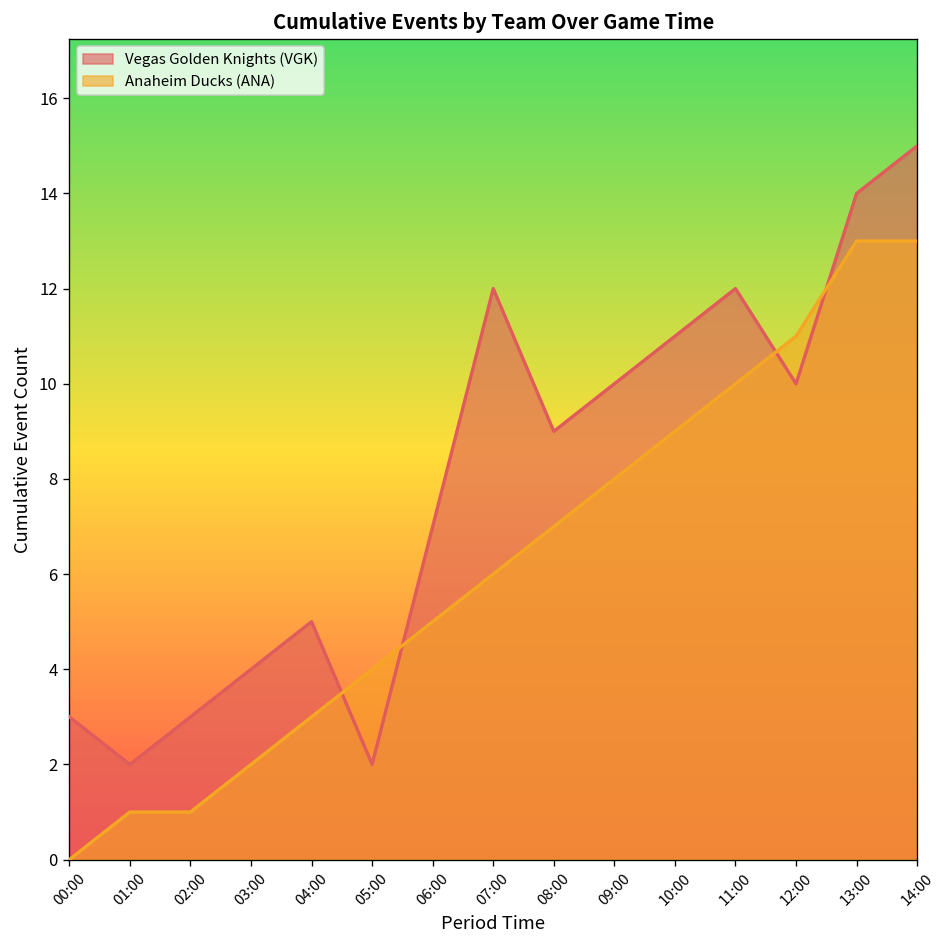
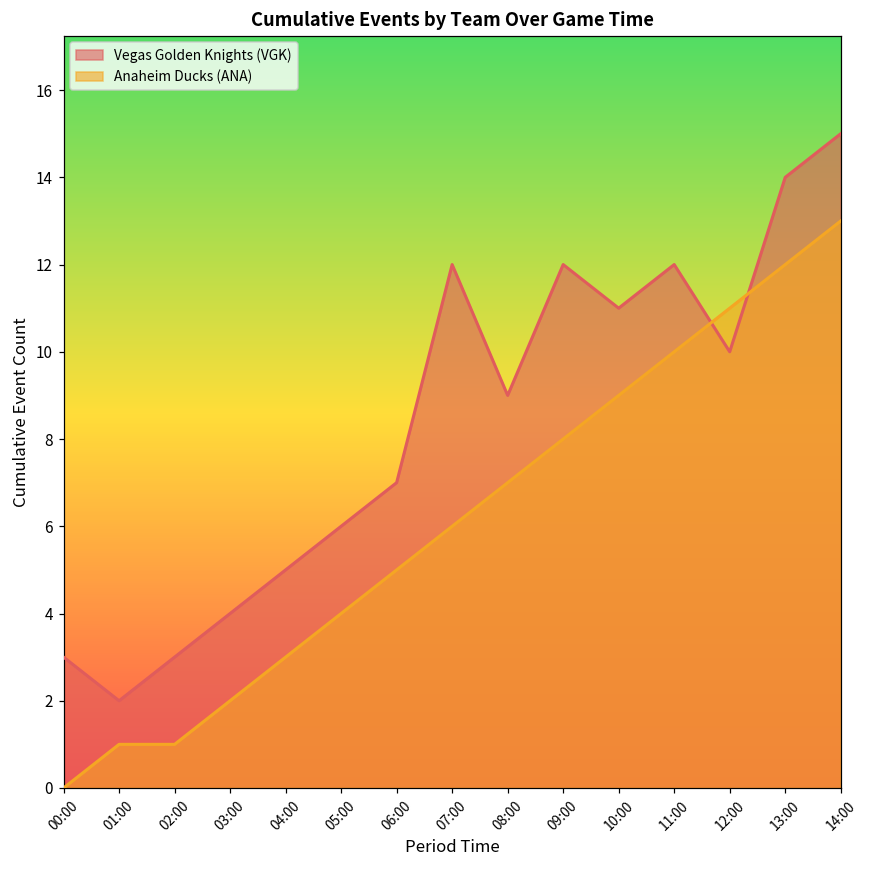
Vegas Golden Knights (VGK), 05:00: 2 -> 6
Vegas Golden Knights (VGK), 09:00: 10 -> 12
Anaheim Ducks (ANA), 13:00: 13 -> 12
